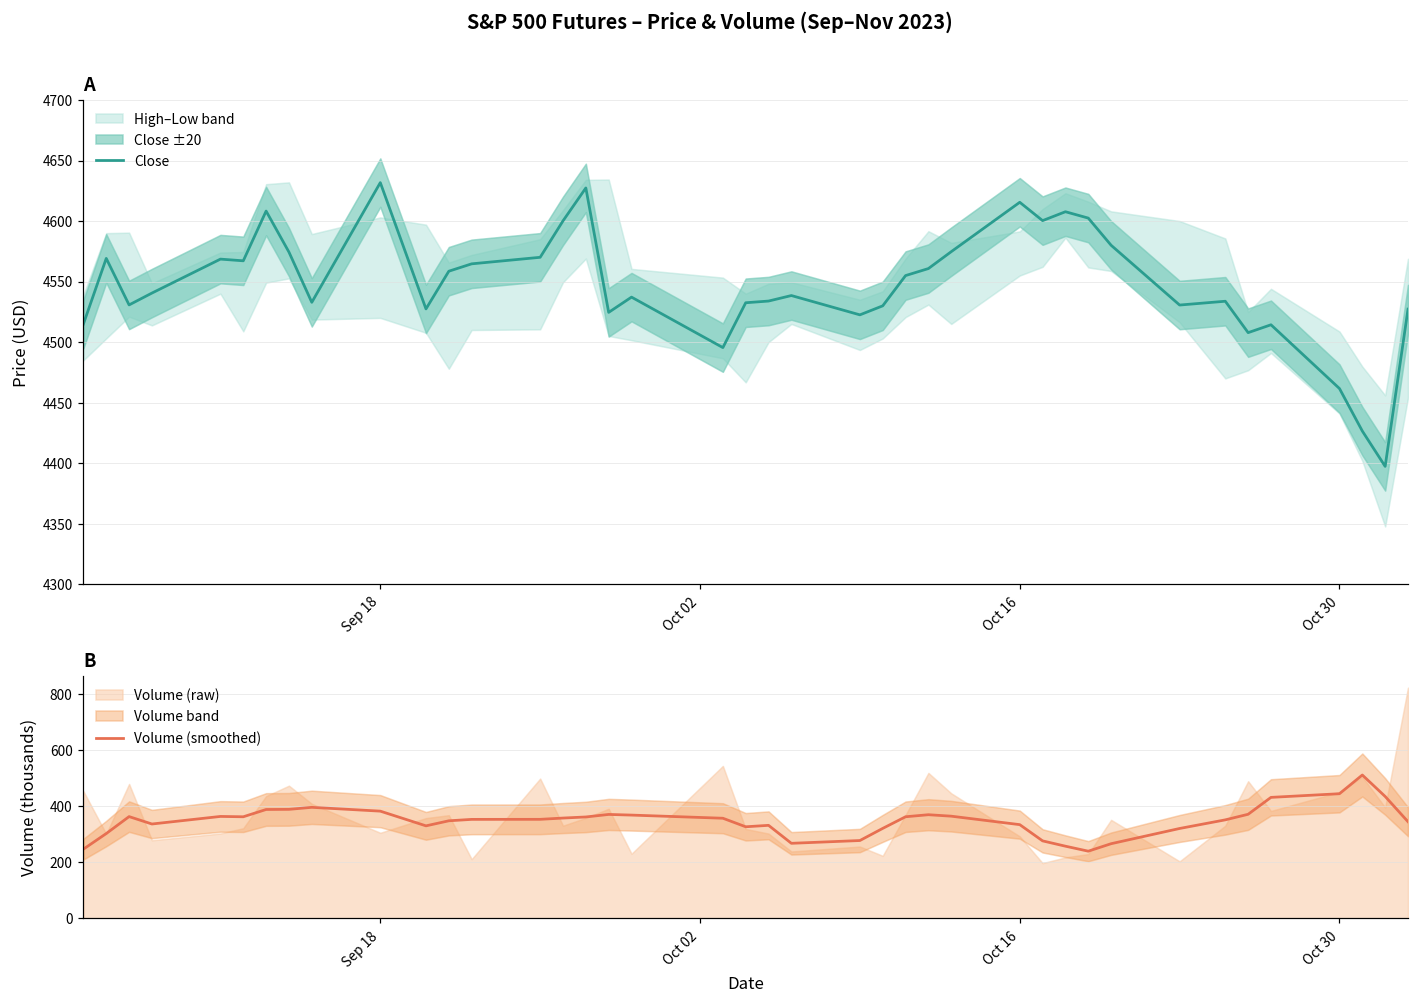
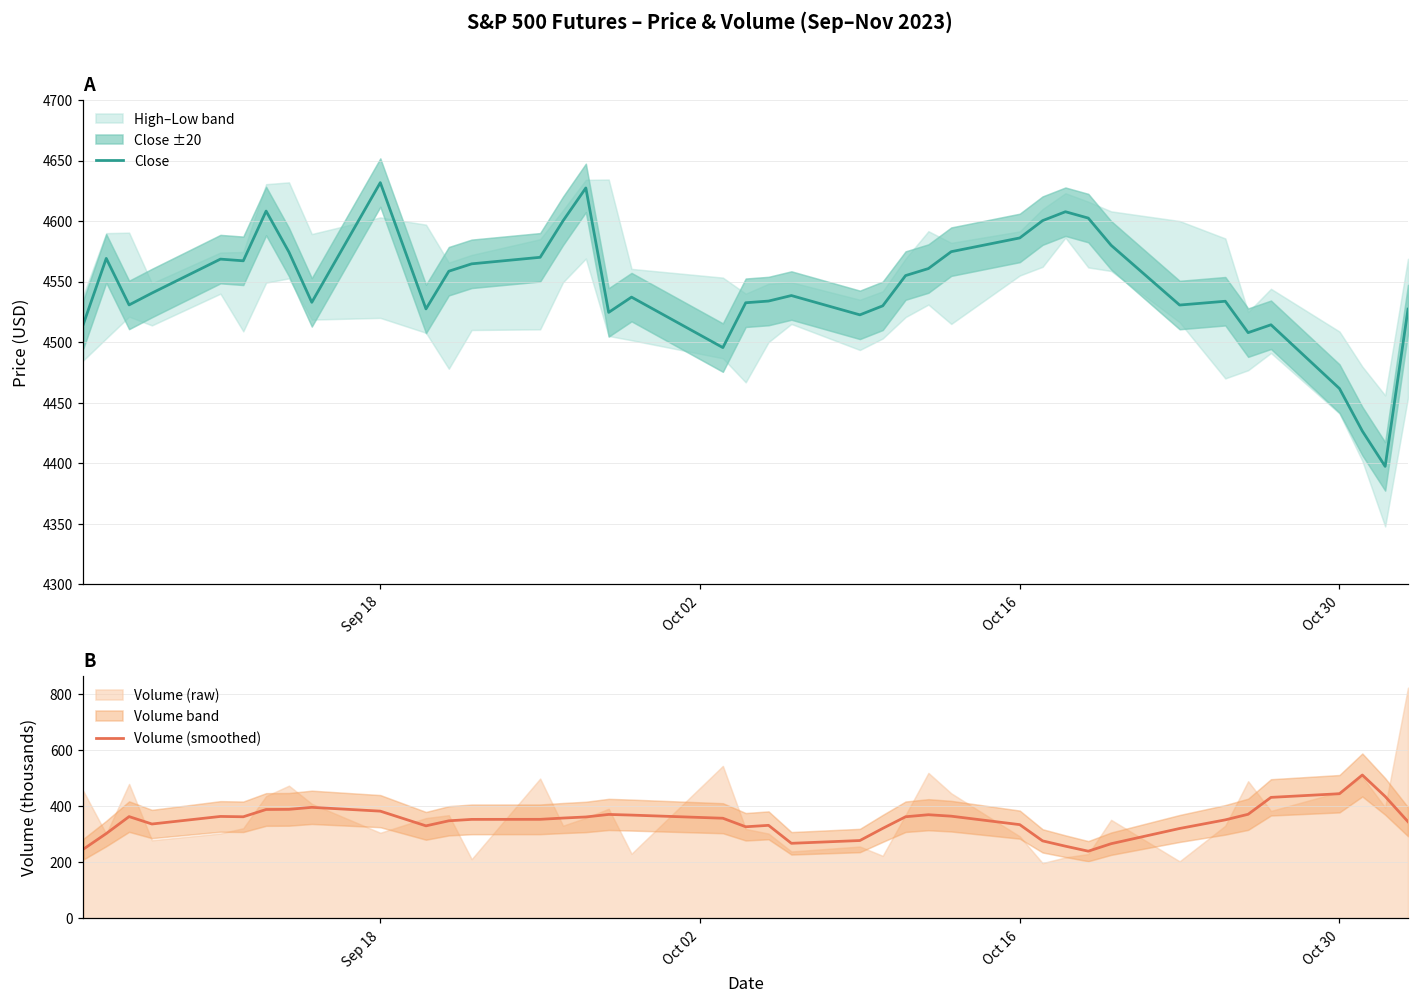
A, Close, Oct 16: 4616 -> 4586
